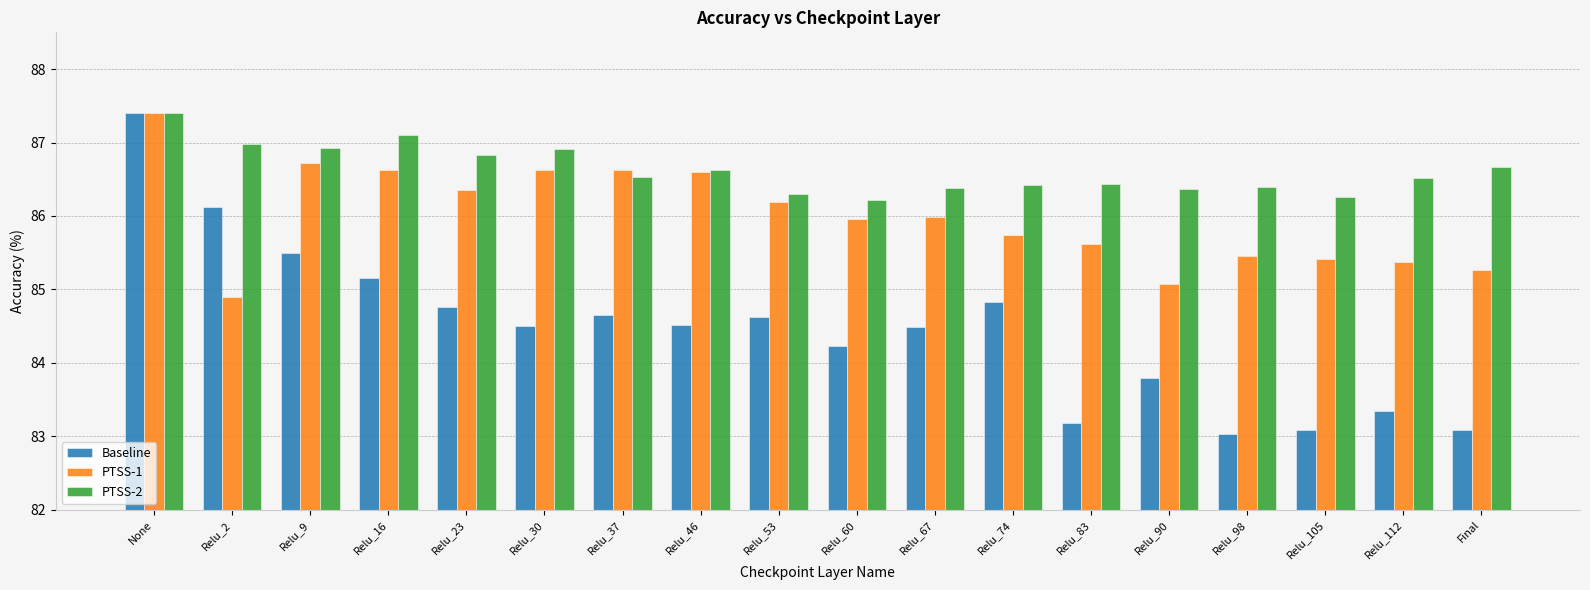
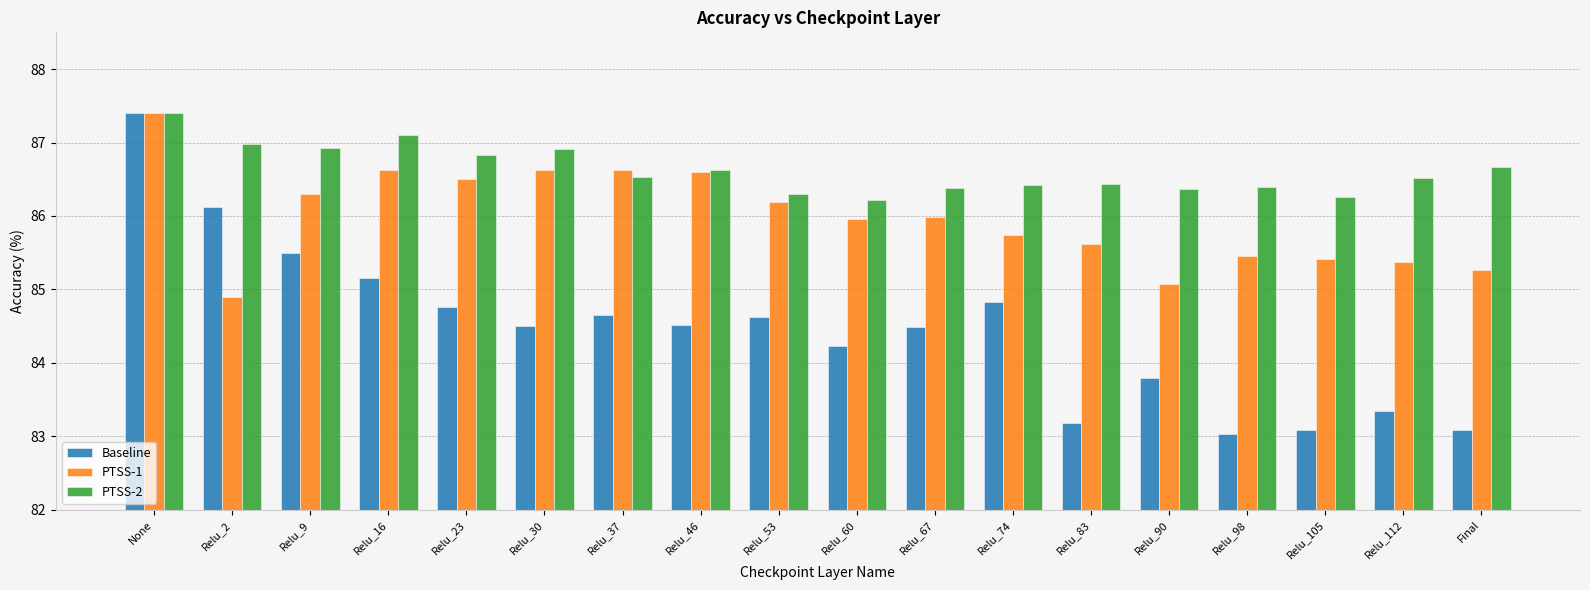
PTSS-1, Relu_9: 86.7 -> 86.3
PTSS-1, Relu_23: 86.4 -> 86.5
